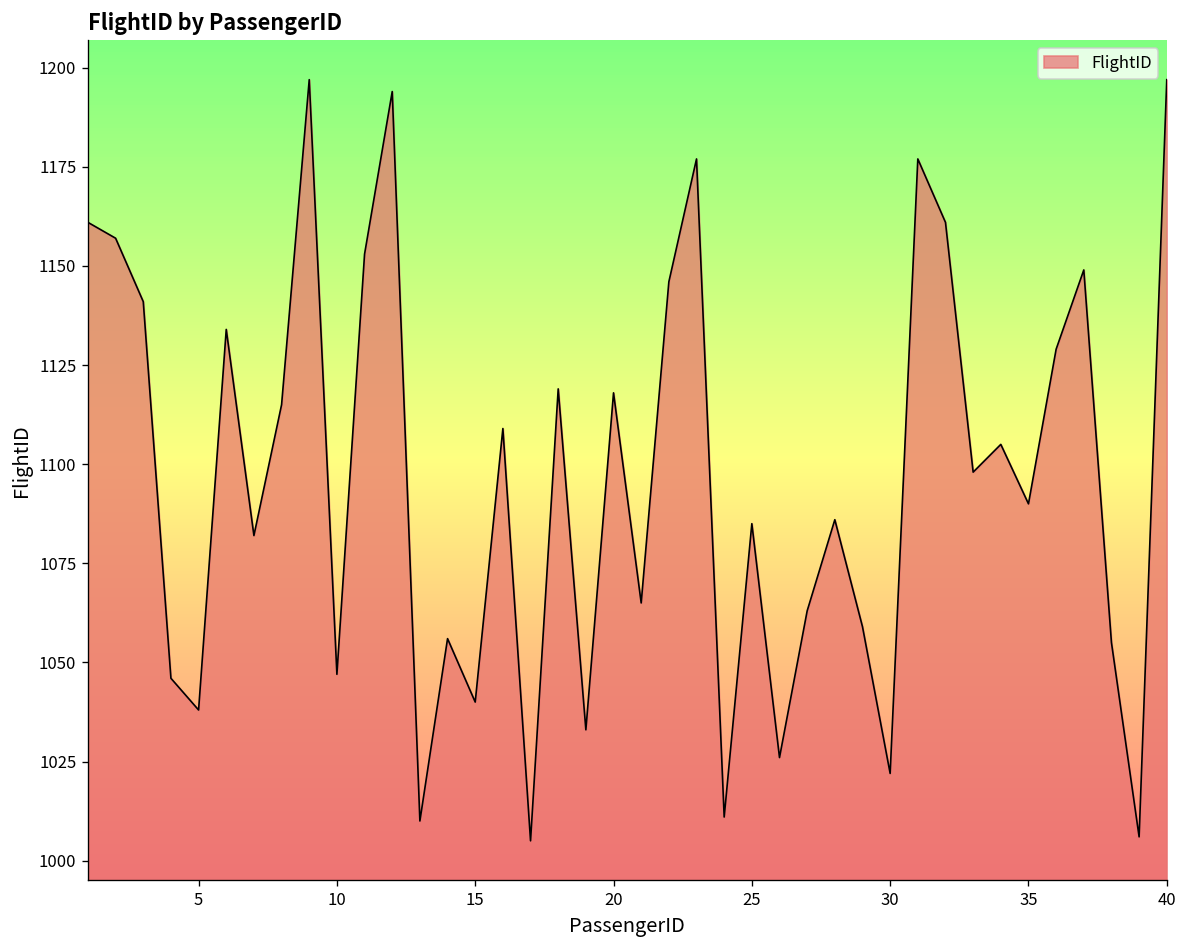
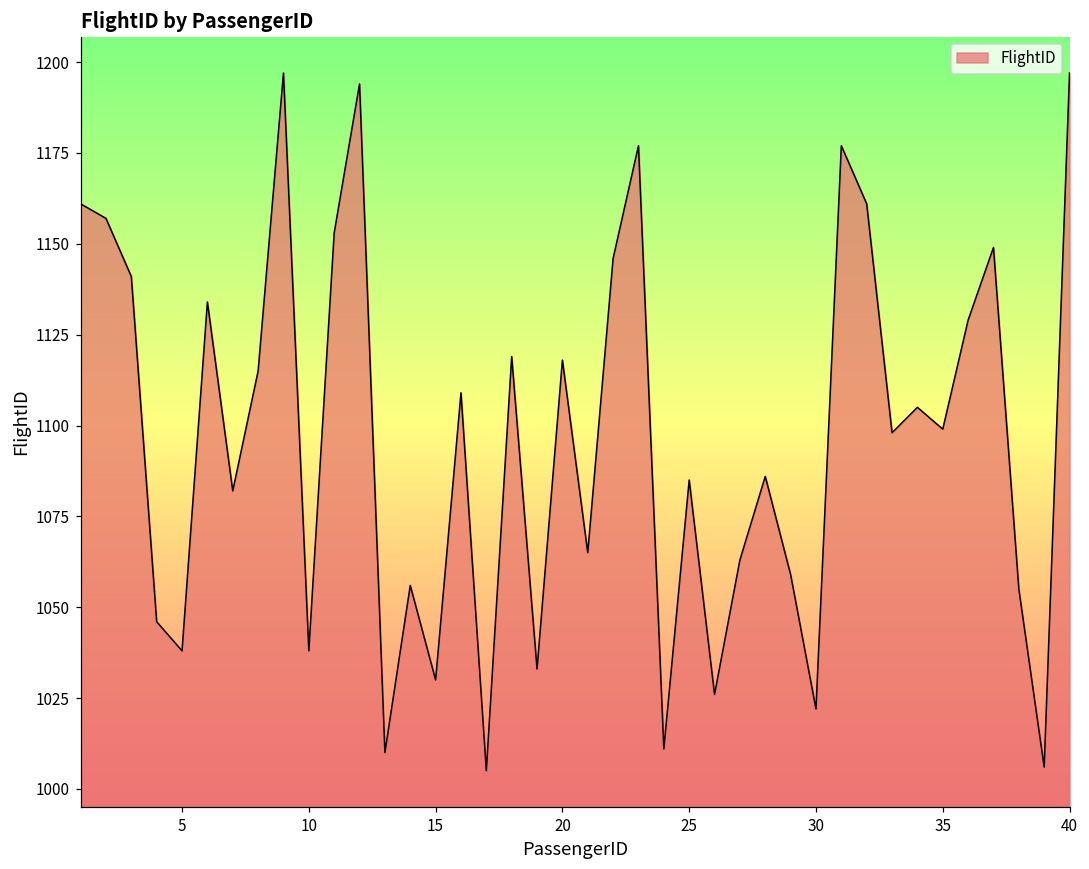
10: 1047 -> 1038
15: 1040 -> 1030
35: 1090 -> 1099
